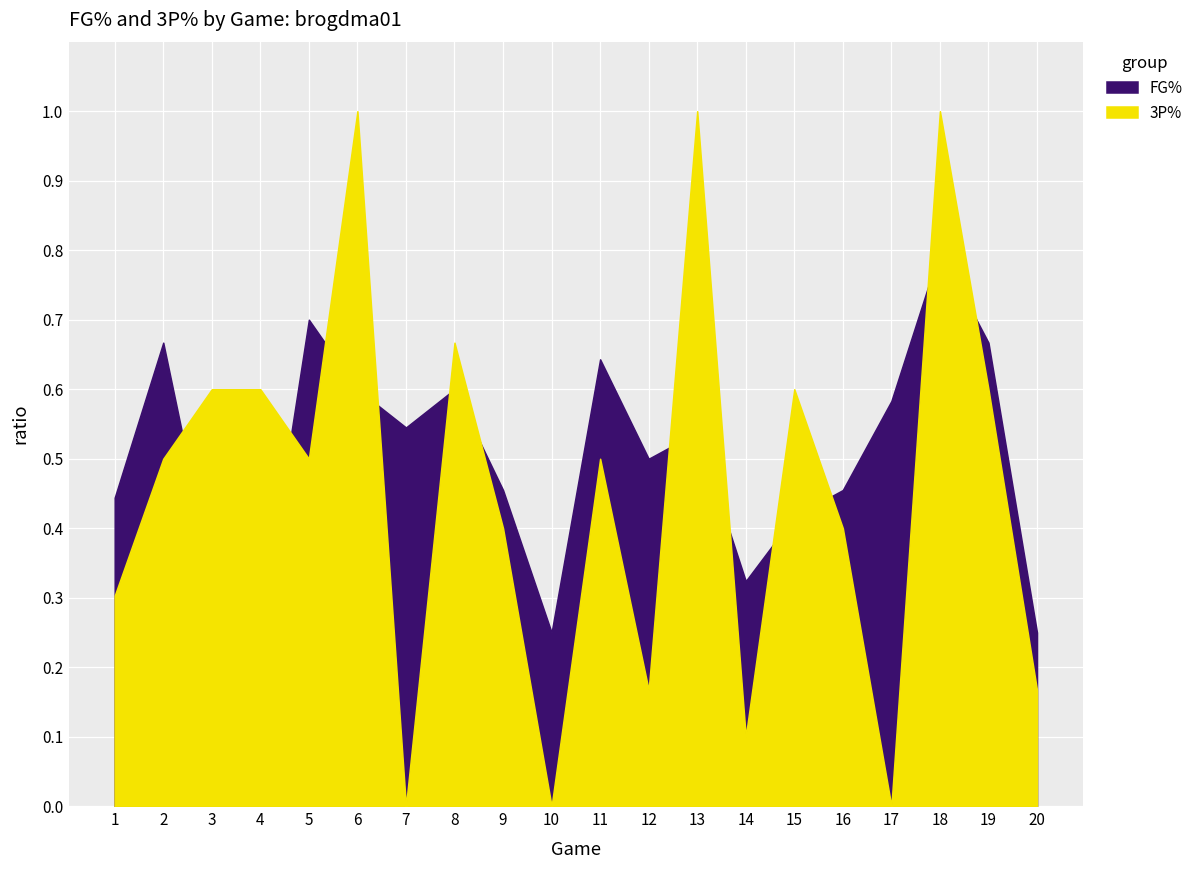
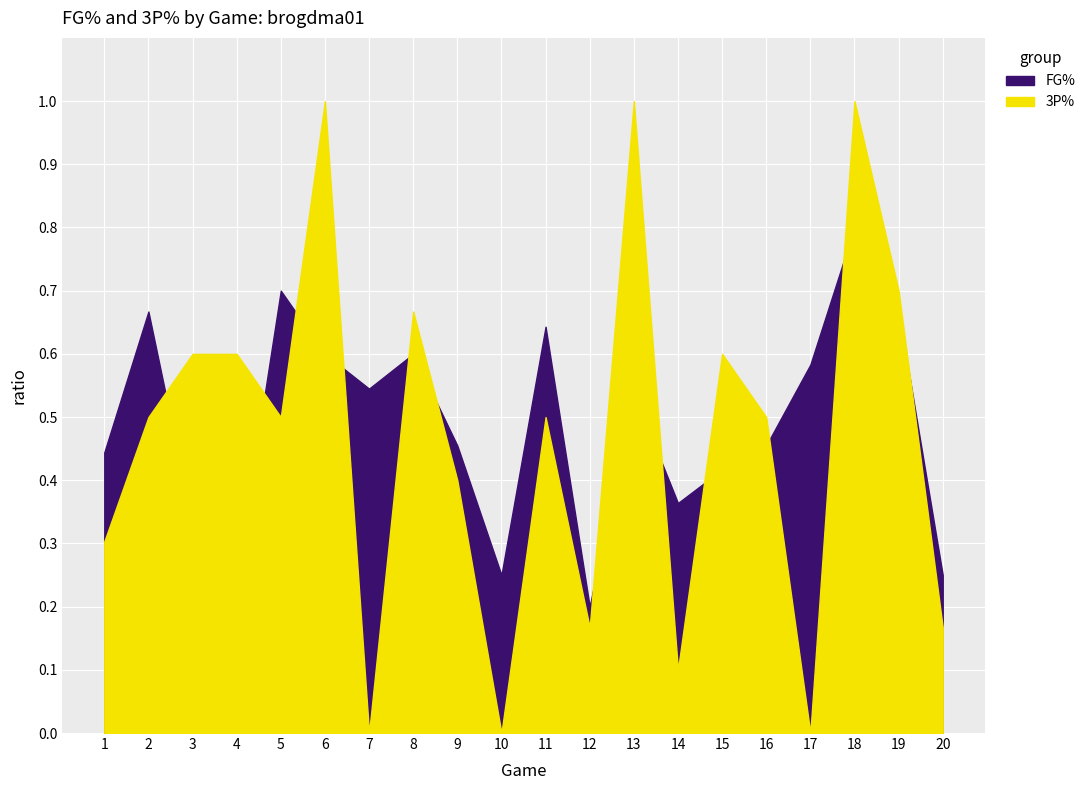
FG%, 12: 0.5 -> 0.2
FG%, 14: 0.32 -> 0.36
3P%, 16: 0.4 -> 0.5
3P%, 19: 0.6 -> 0.7
